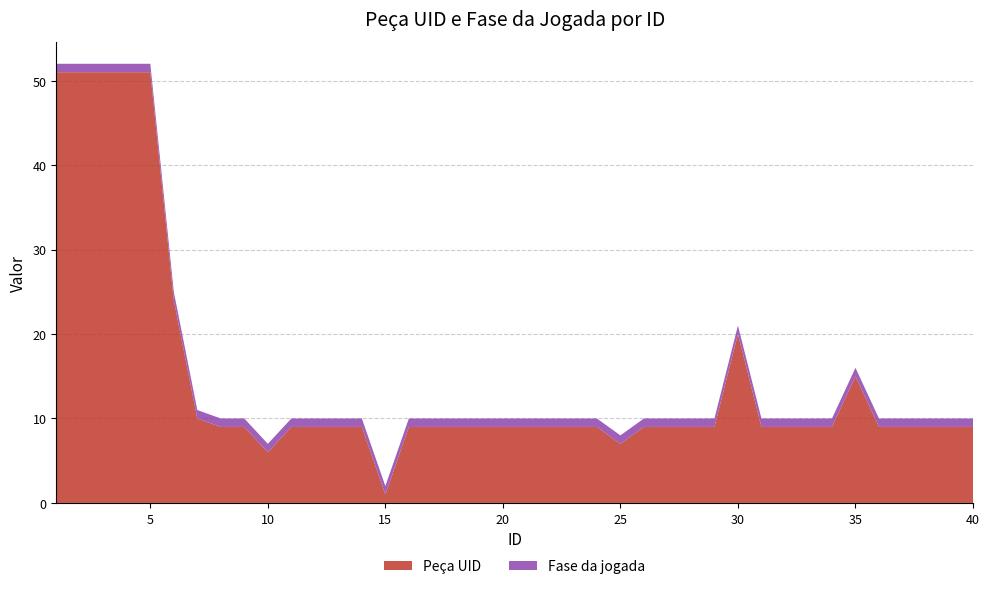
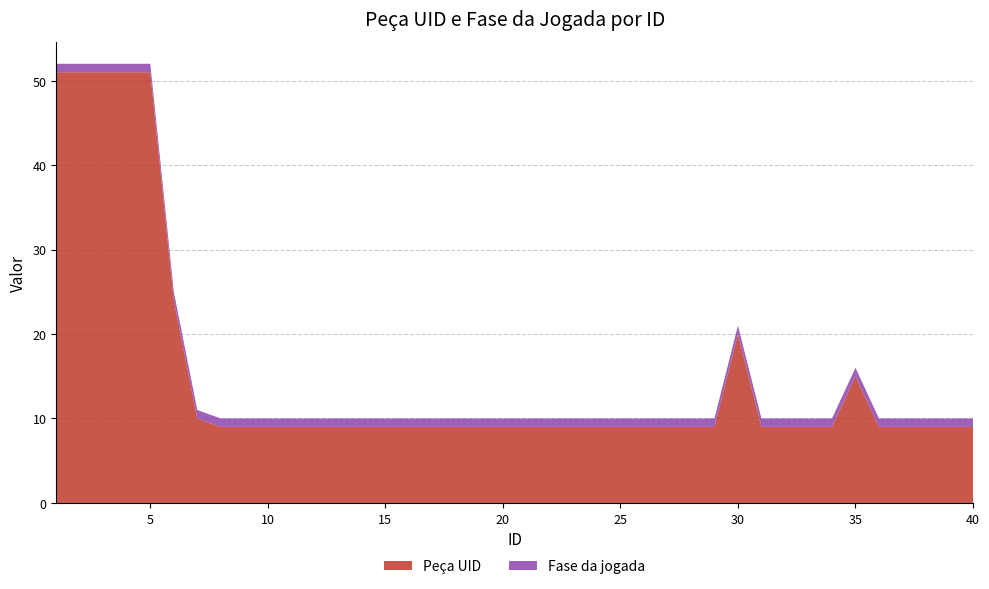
Peça UID, 10: 6 -> 9
Peça UID, 15: 1 -> 9
Peça UID, 25: 7 -> 9
